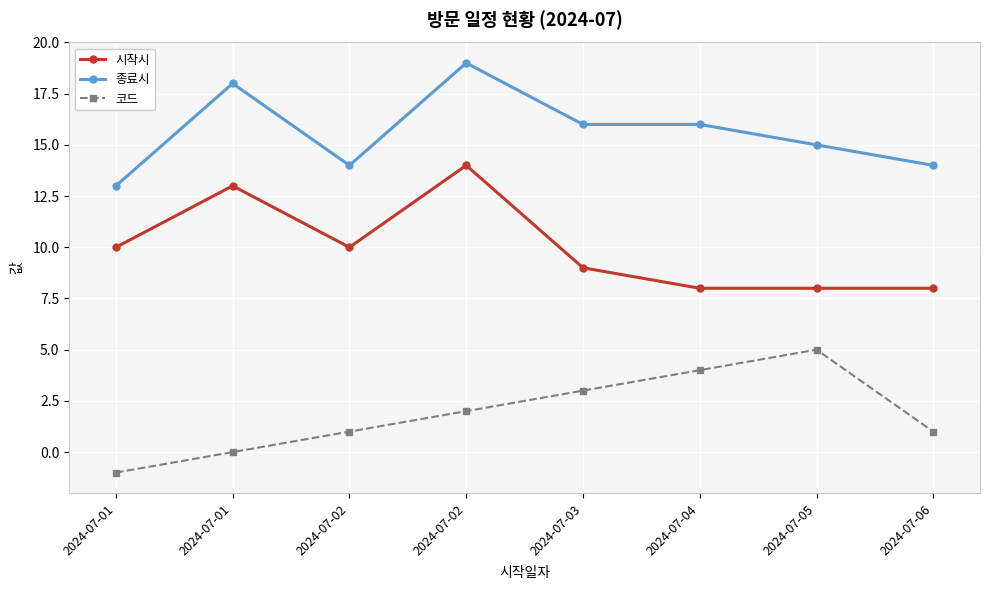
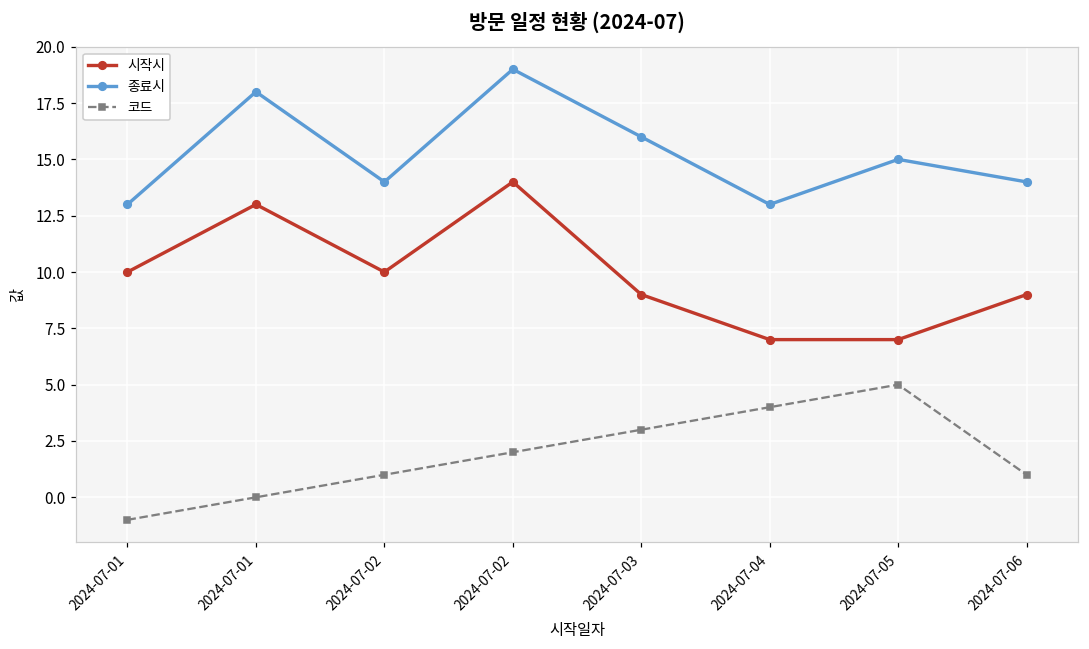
시작시, 2024-07-04: 8 -> 7
종료시, 2024-07-04: 16 -> 13
시작시, 2024-07-05: 8 -> 7
시작시, 2024-07-06: 8 -> 9
